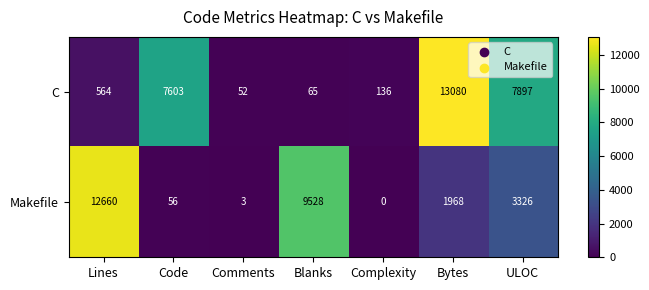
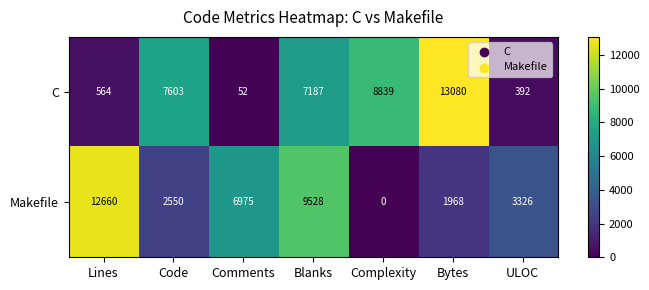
C, Blanks: 65 -> 7187
C, Complexity: 136 -> 8839
C, ULOC: 7897 -> 392
Makefile, Code: 56 -> 2550
Makefile, Comments: 3 -> 6975
